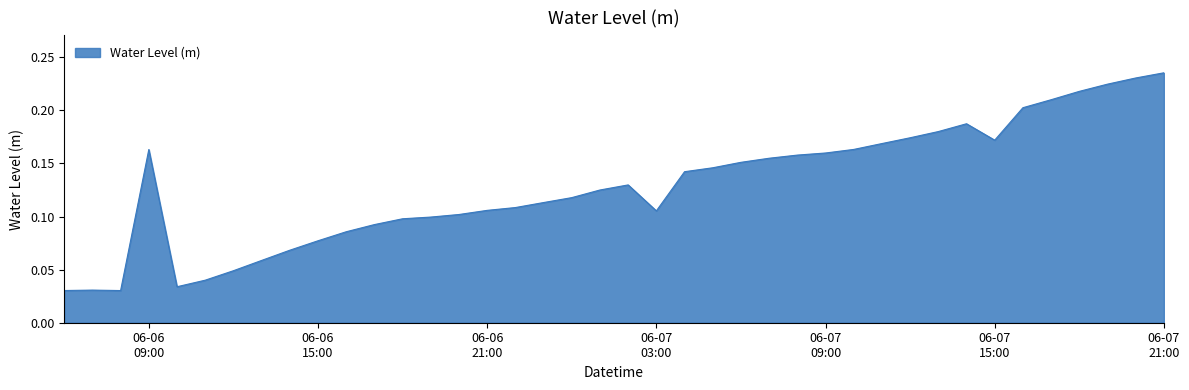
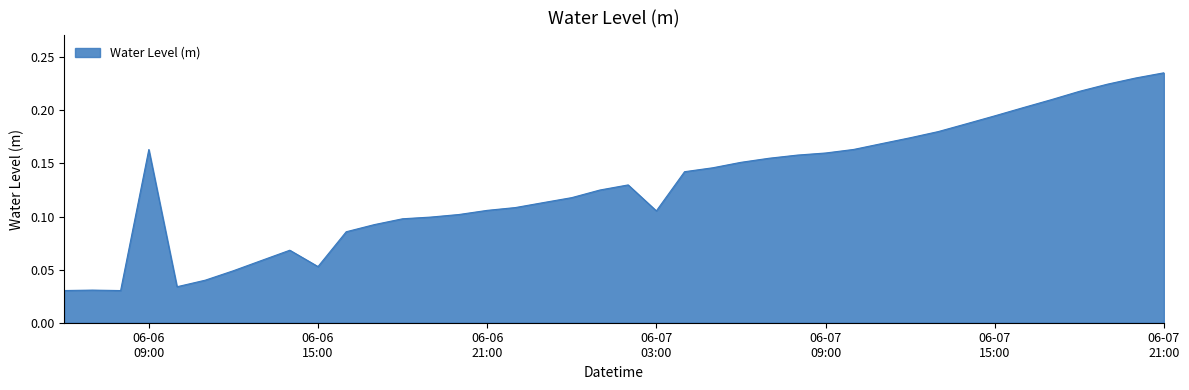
06-06 15:00: 0.077 -> 0.053
06-07 15:00: 0.172 -> 0.195
